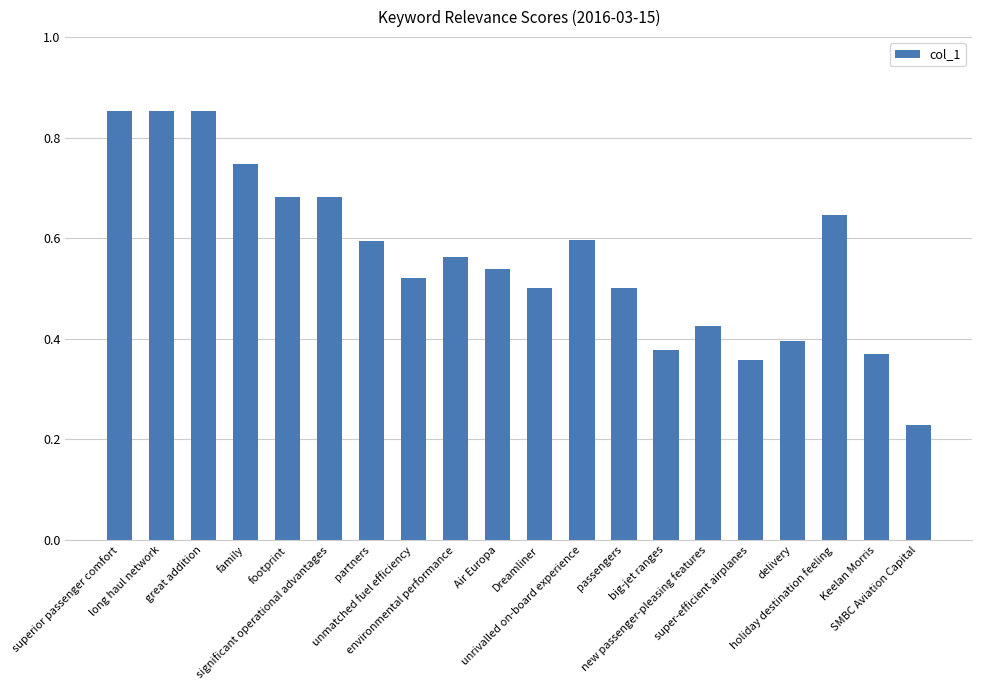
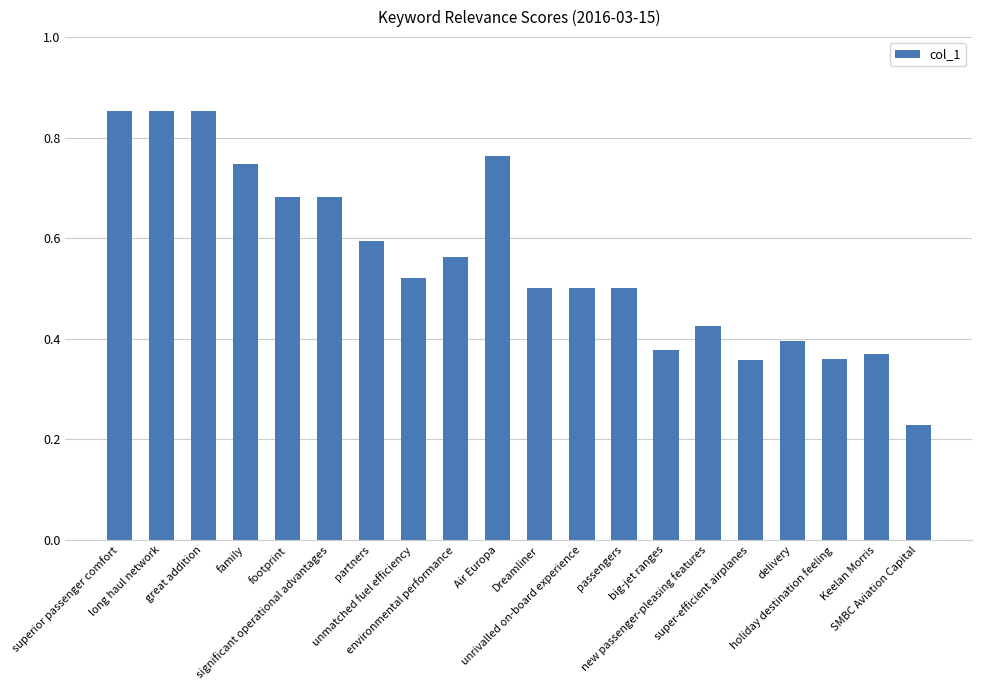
Air Europa: 0.54 -> 0.76
unrivalled on-board experience: 0.60 -> 0.50
holiday destination feeling: 0.65 -> 0.36
